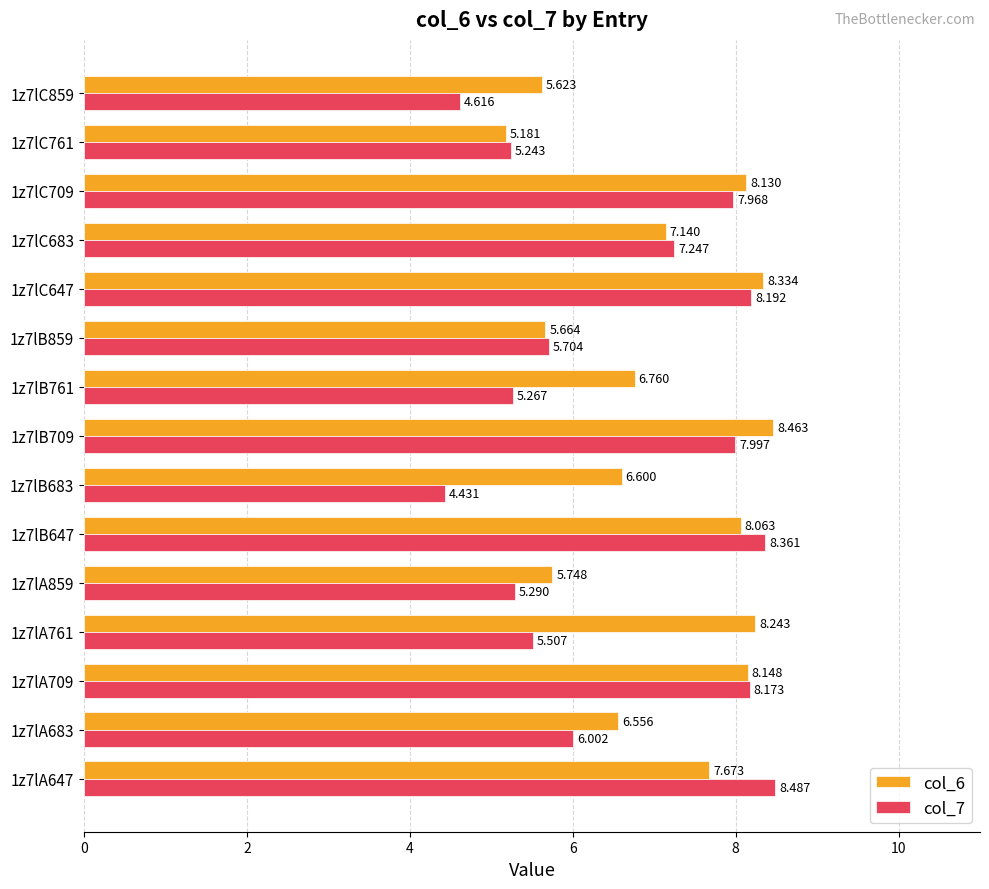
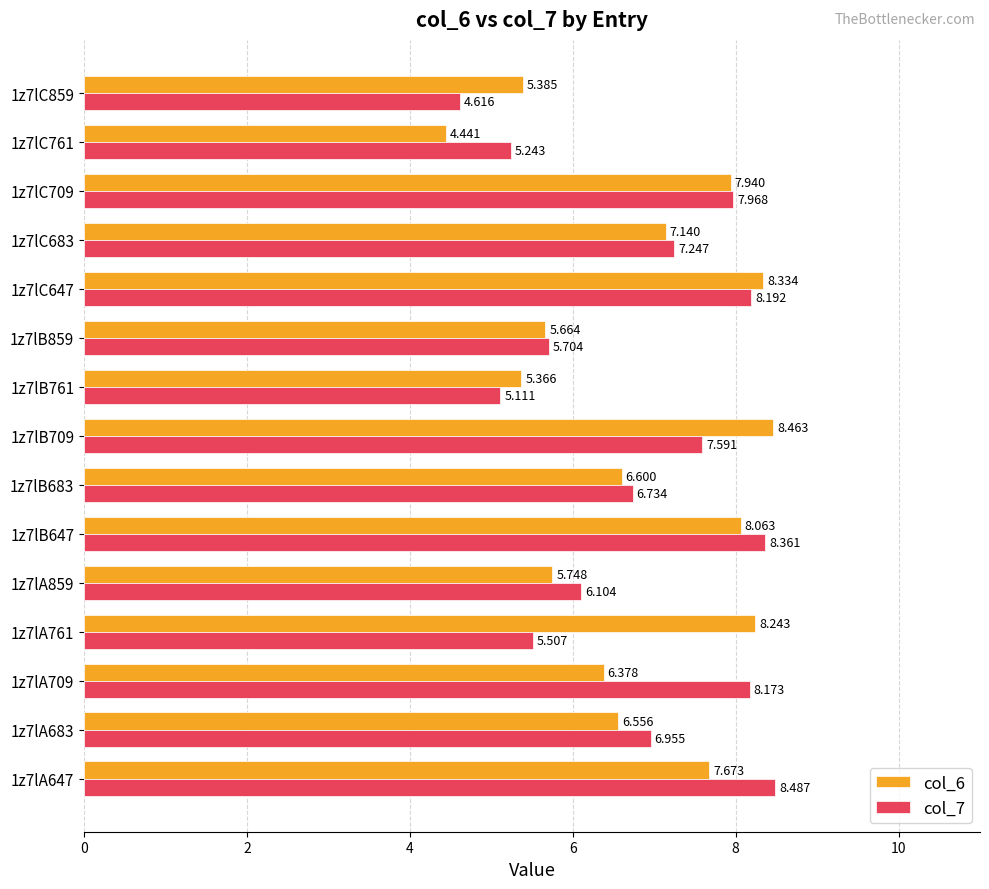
col_6, 1z7lC859: 5.623 -> 5.385
col_6, 1z7lC761: 5.181 -> 4.441
col_6, 1z7lC709: 8.130 -> 7.940
col_6, 1z7lB761: 6.760 -> 5.366
col_7, 1z7lB761: 5.267 -> 5.111
col_7, 1z7lB709: 7.997 -> 7.591
col_7, 1z7lB683: 4.431 -> 6.734
col_7, 1z7lA859: 5.290 -> 6.104
col_6, 1z7lA709: 8.148 -> 6.378
col_7, 1z7lA683: 6.002 -> 6.955
